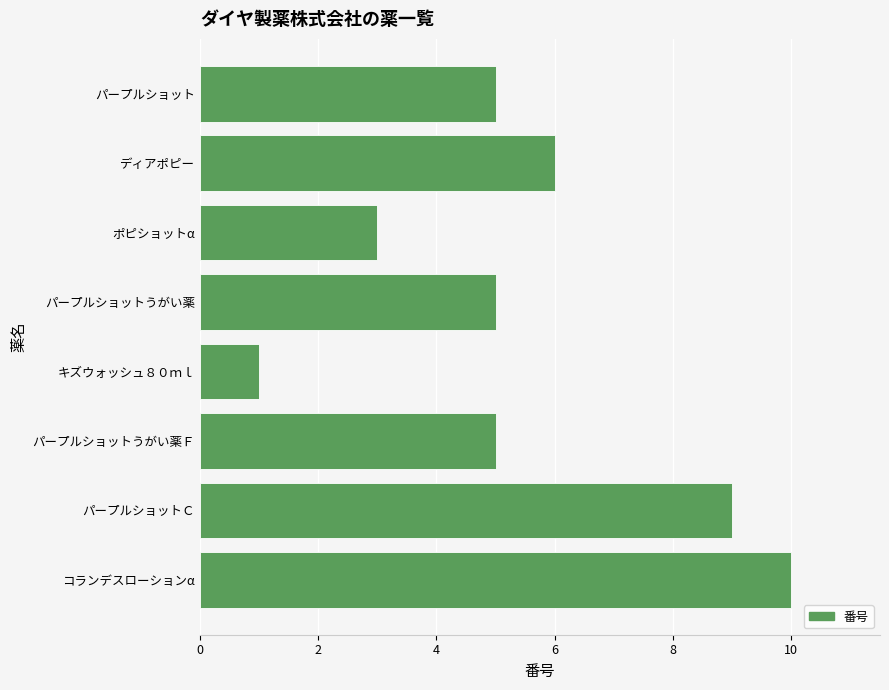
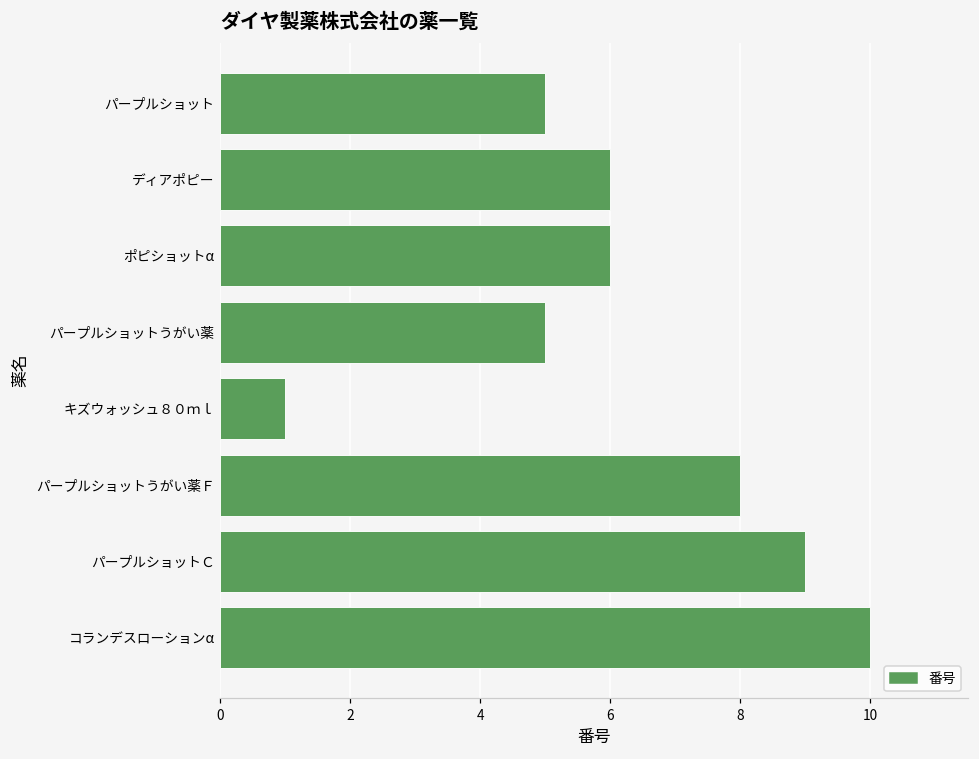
ポピショットα: 3 -> 6
パープルショットうがい薬Ｆ: 5 -> 8
